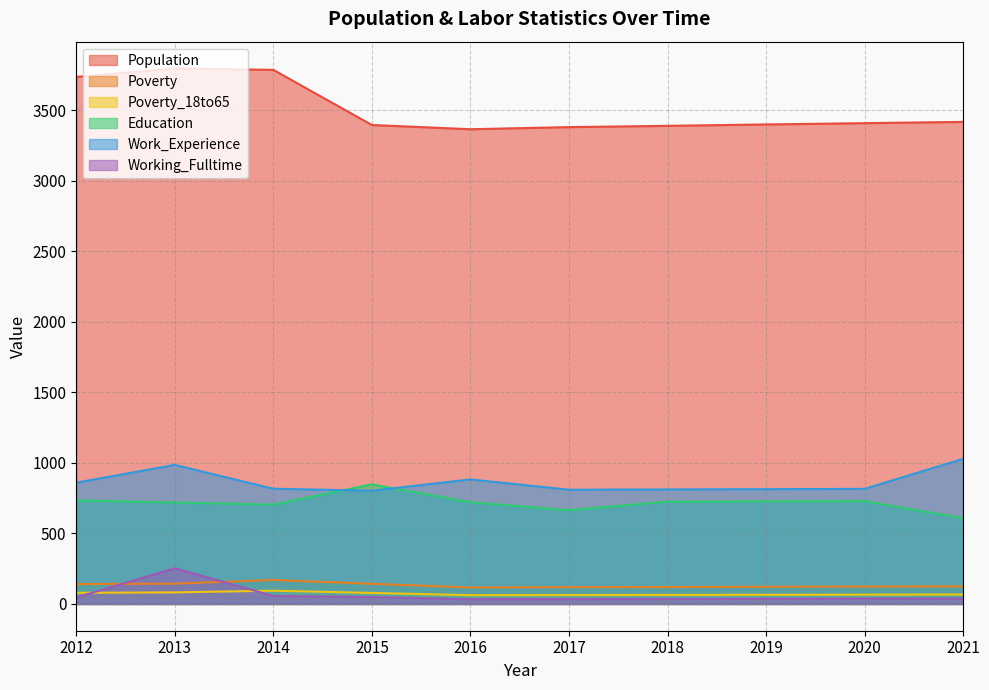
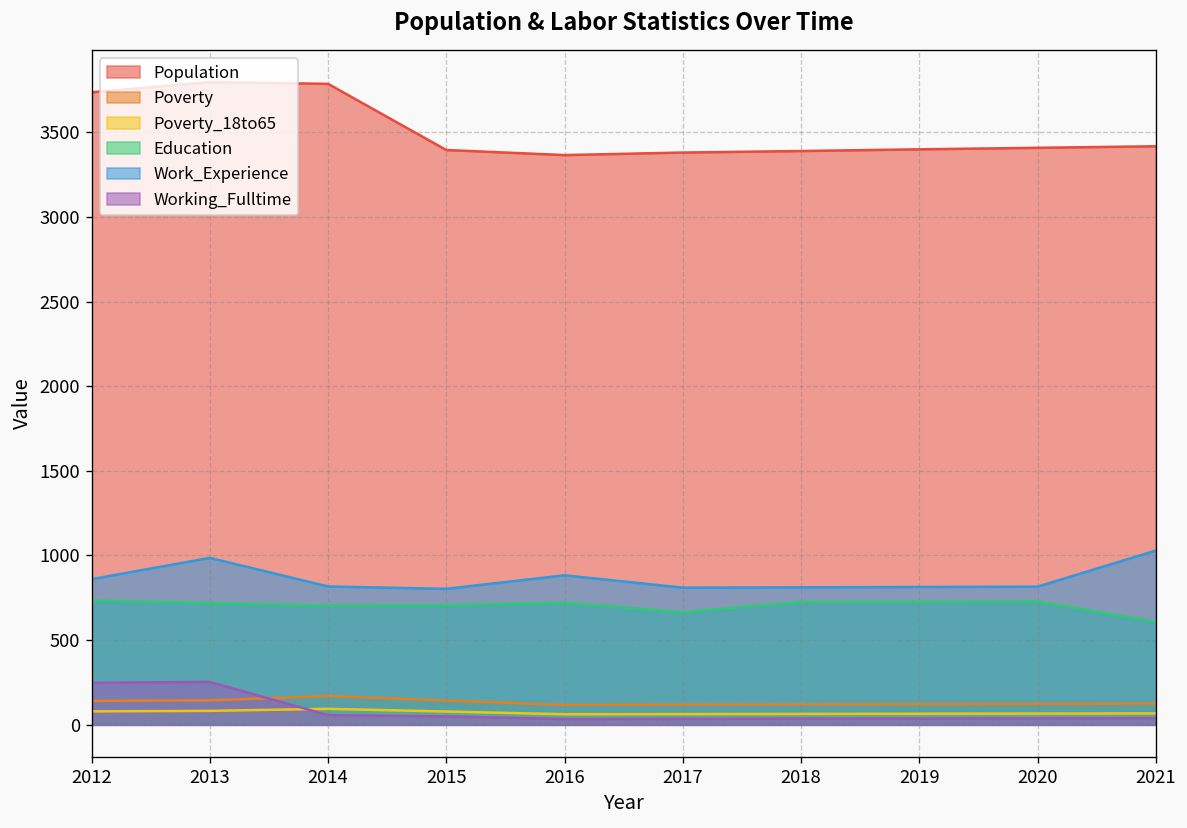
Working_Fulltime, 2012: 50 -> 250
Education, 2015: 850 -> 710
